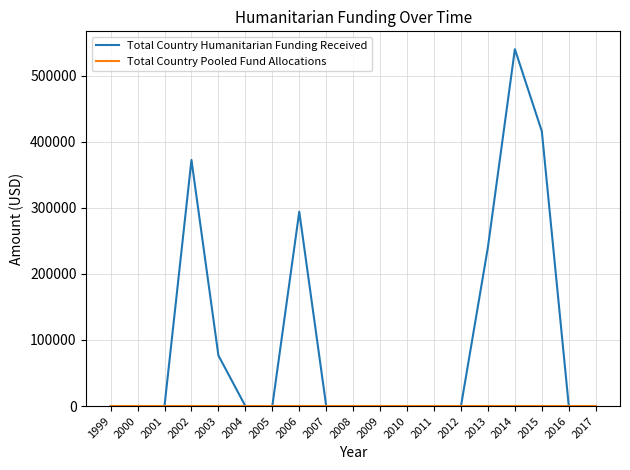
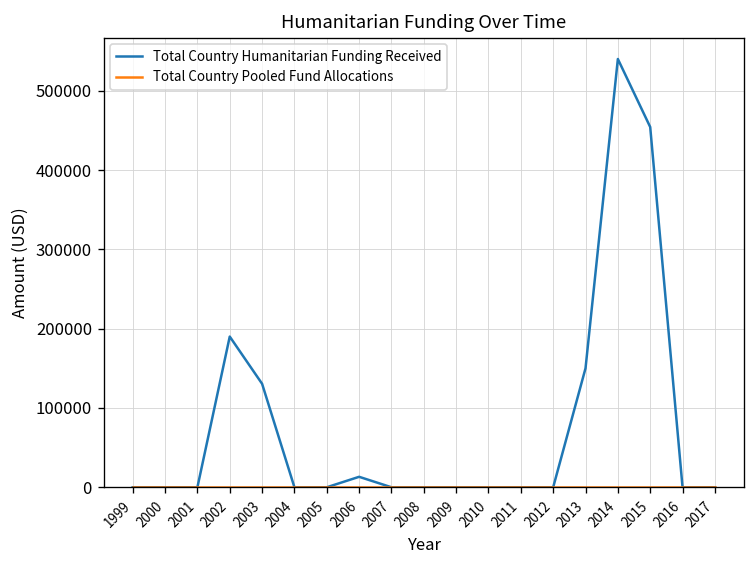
Total Country Humanitarian Funding Received, 2002: 370000 -> 190000
Total Country Humanitarian Funding Received, 2003: 80000 -> 130000
Total Country Humanitarian Funding Received, 2006: 290000 -> 10000
Total Country Humanitarian Funding Received, 2013: 240000 -> 150000
Total Country Humanitarian Funding Received, 2015: 420000 -> 450000
